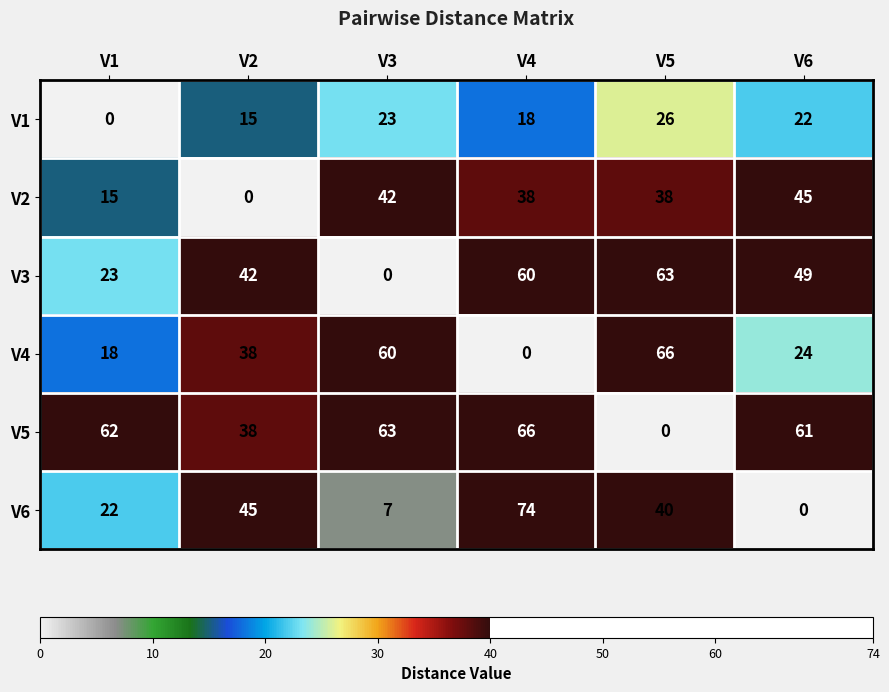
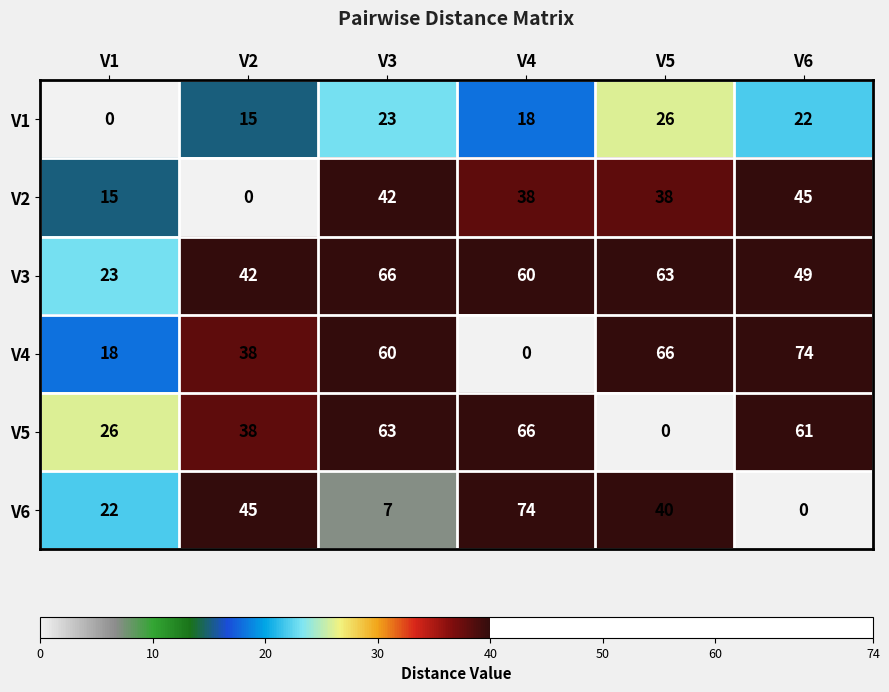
V3, V3: 0 -> 66
V4, V6: 24 -> 74
V5, V1: 62 -> 26
